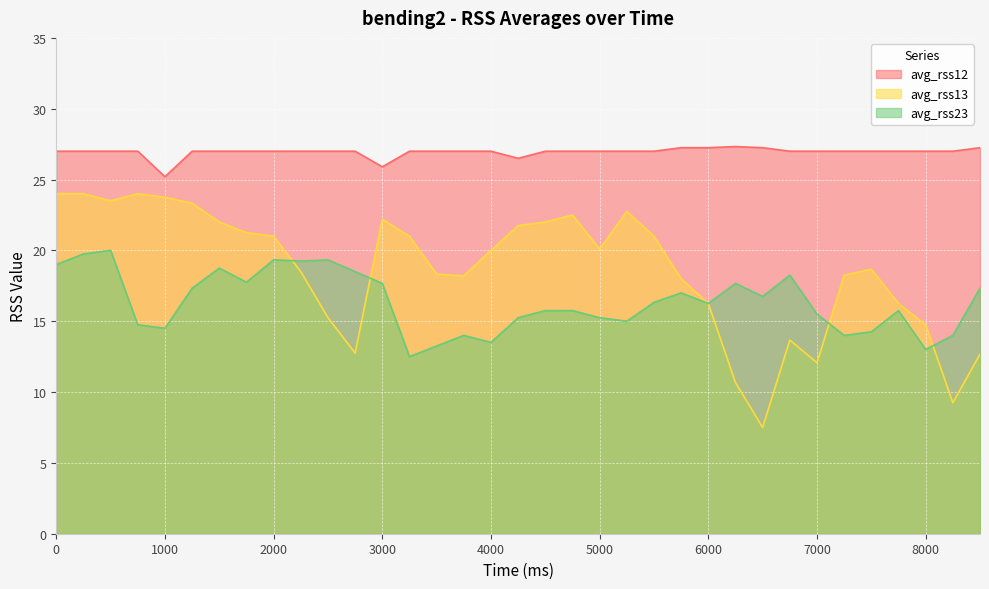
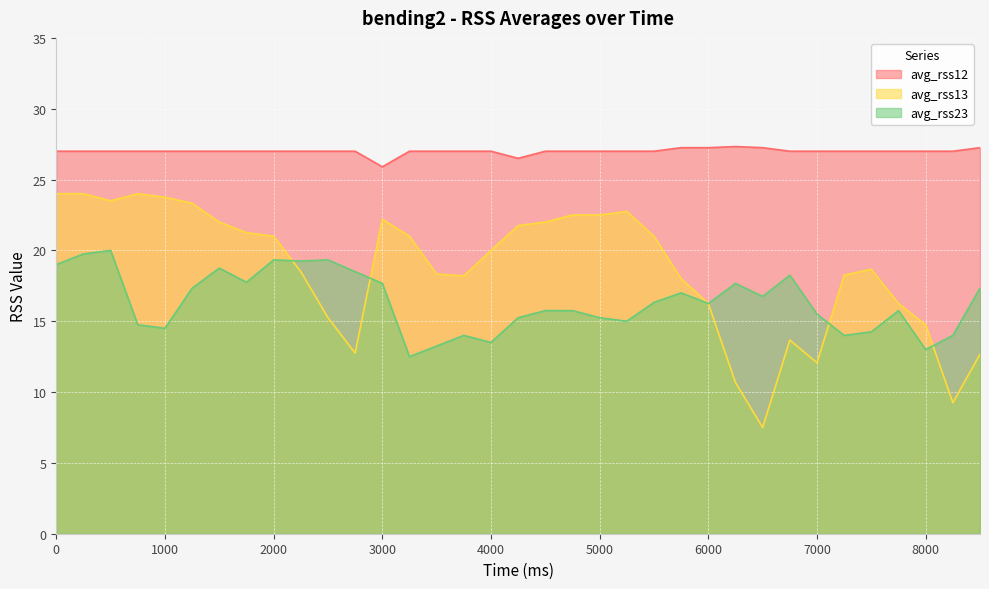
avg_rss12, 1000: 25.2 -> 27.0
avg_rss13, 5000: 20.1 -> 22.5
